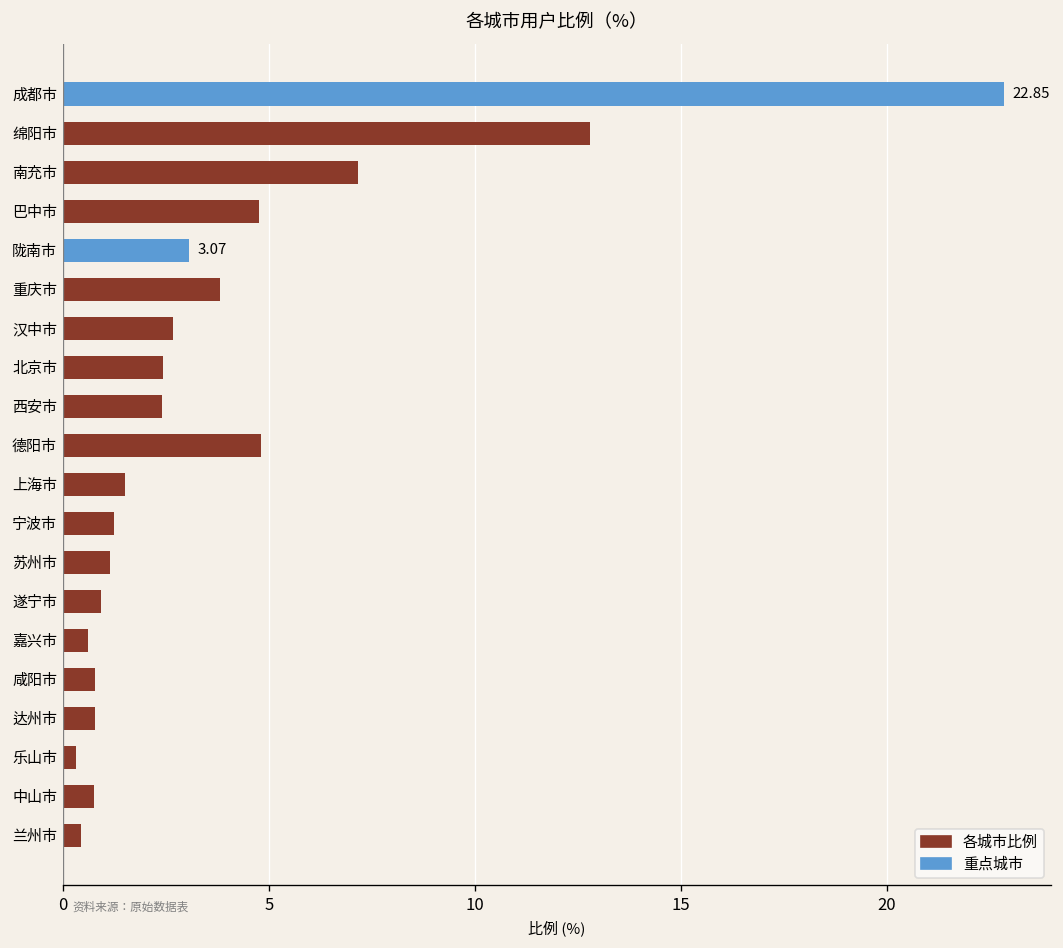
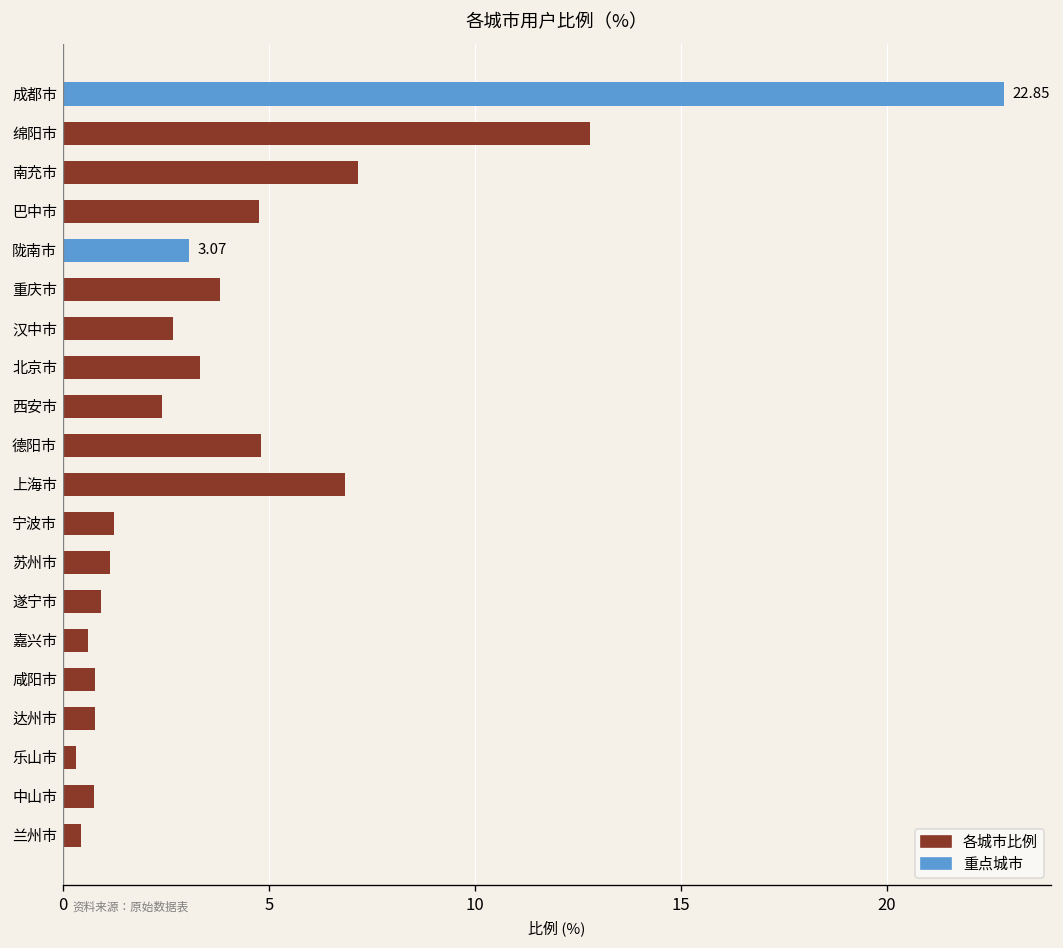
北京市: 2.4 -> 3.3
上海市: 1.5 -> 6.8
